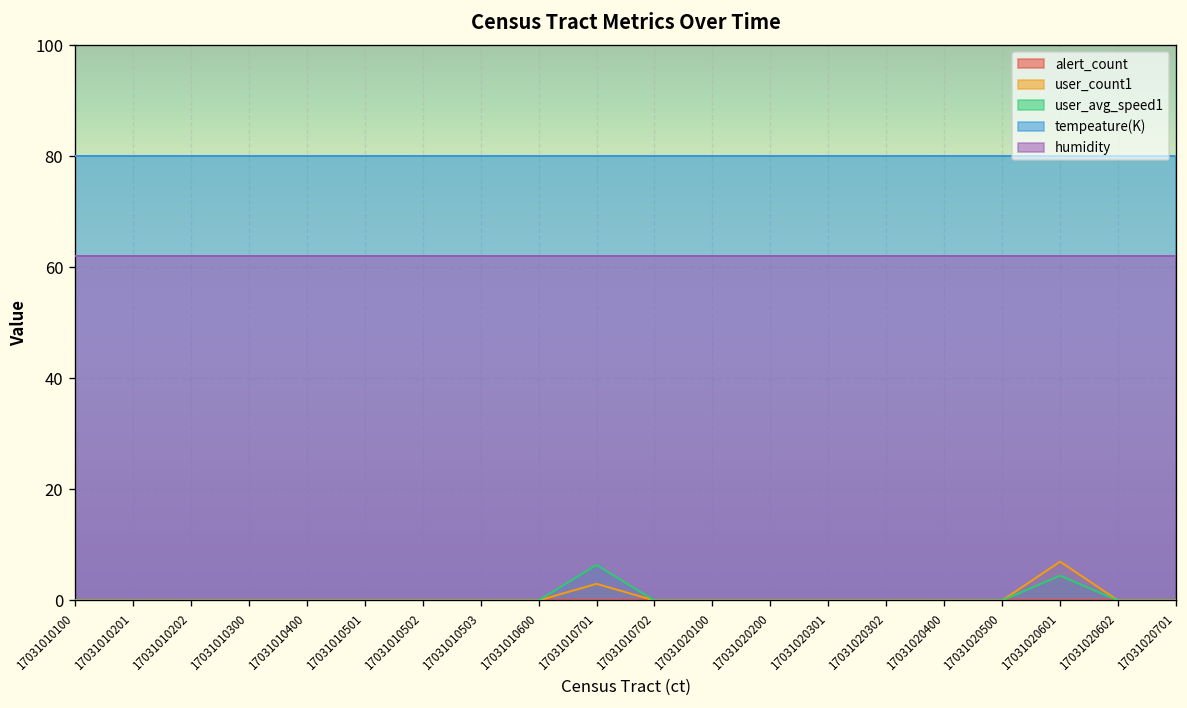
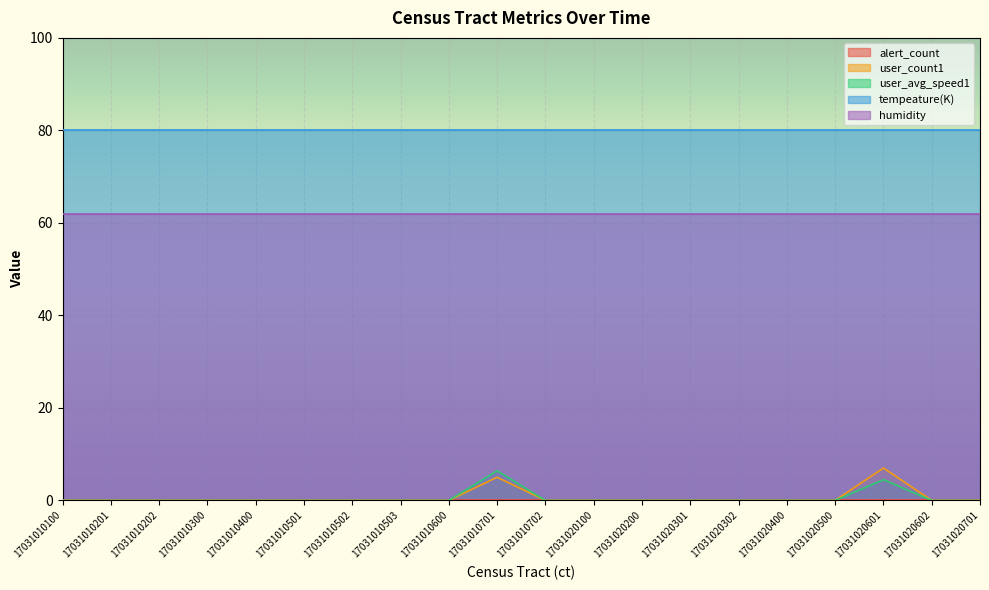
user_count1, 17031010701: 3 -> 5
